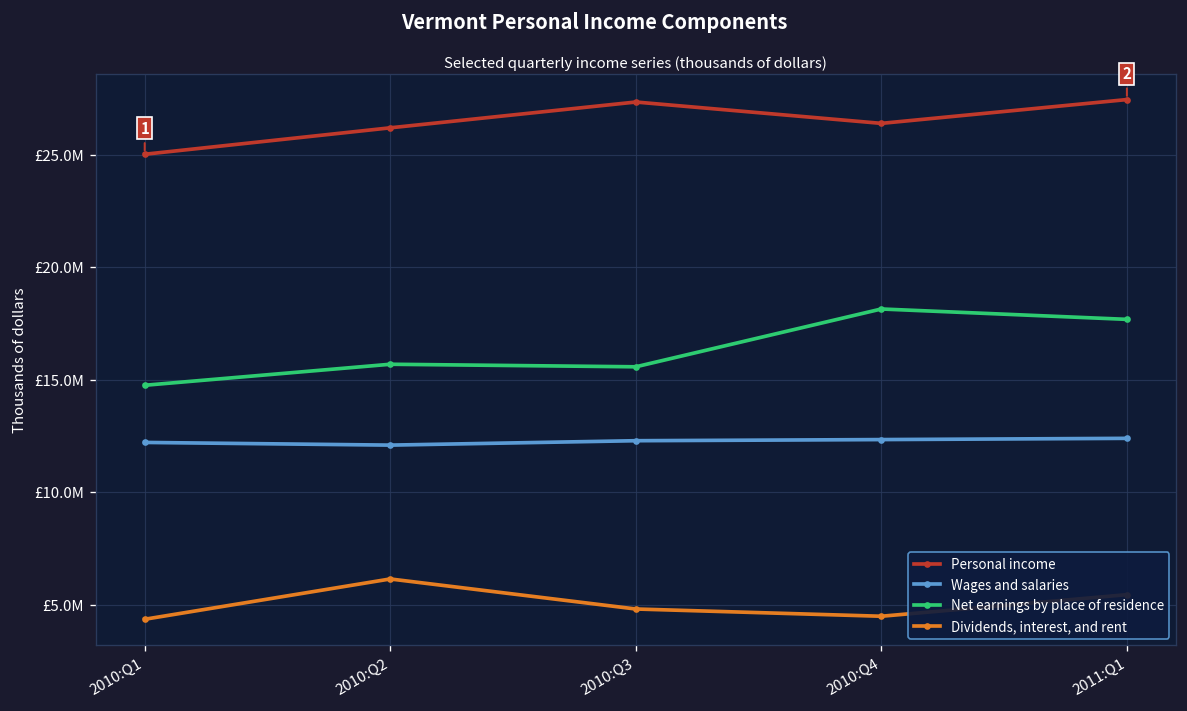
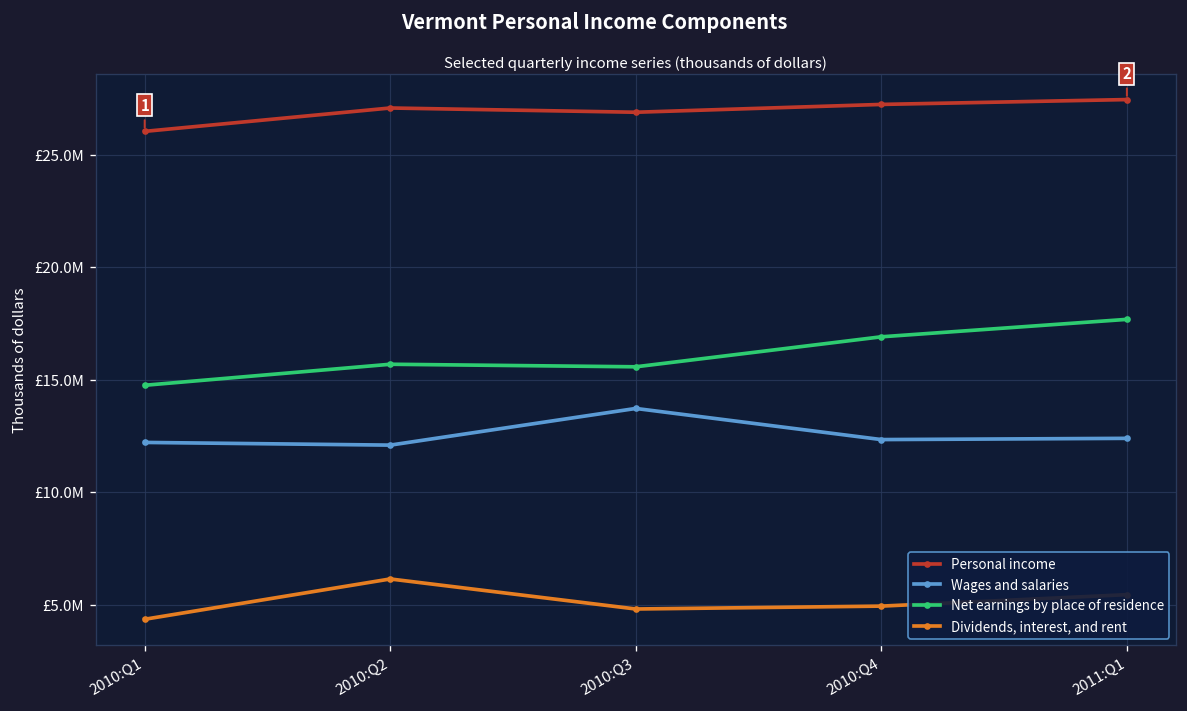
Personal income, 2010:Q1: £25000000 -> £26000000
Personal income, 2010:Q2: £26200000 -> £27100000
Personal income, 2010:Q3: £27300000 -> £26900000
Wages and salaries, 2010:Q3: £12300000 -> £13700000
Personal income, 2010:Q4: £26400000 -> £27200000
Net earnings by place of residence, 2010:Q4: £18100000 -> £16900000
Dividends, interest, and rent, 2010:Q4: £4500000 -> £4900000
